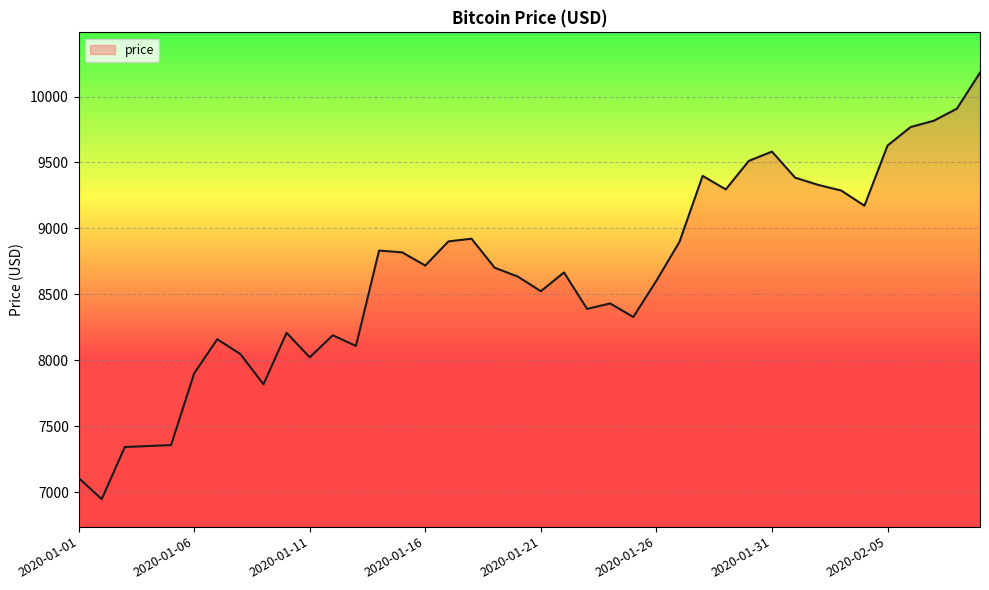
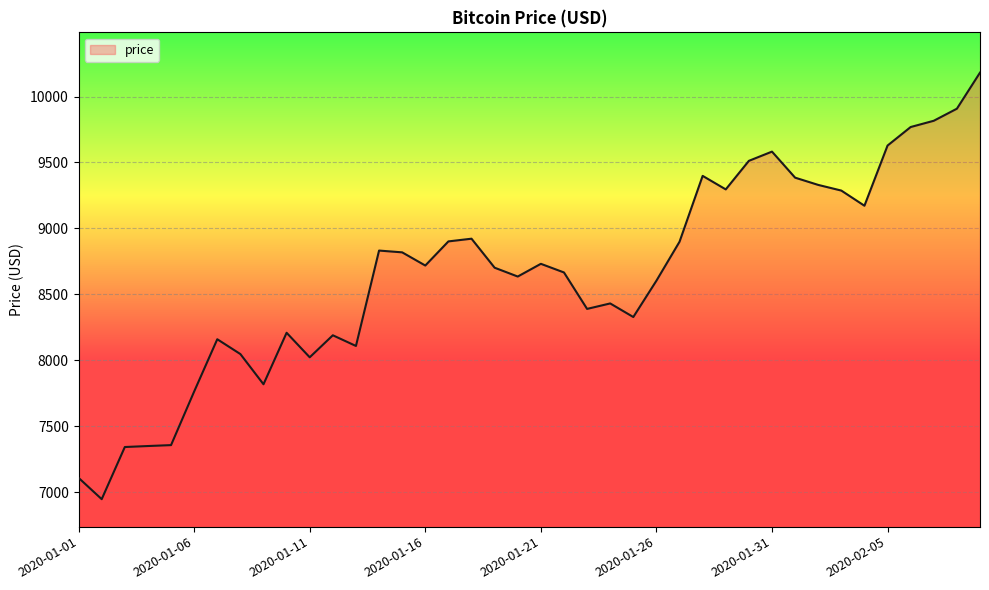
2020-01-06: 7900 -> 7760
2020-01-21: 8520 -> 8730
